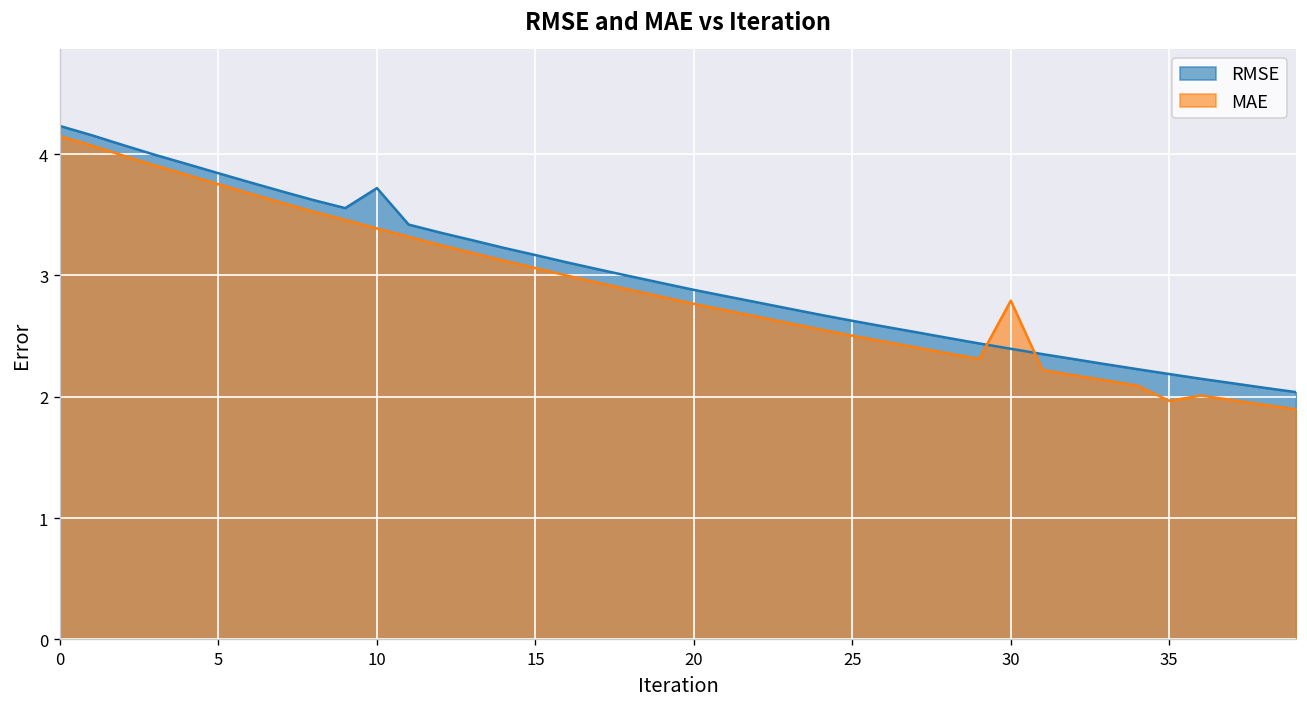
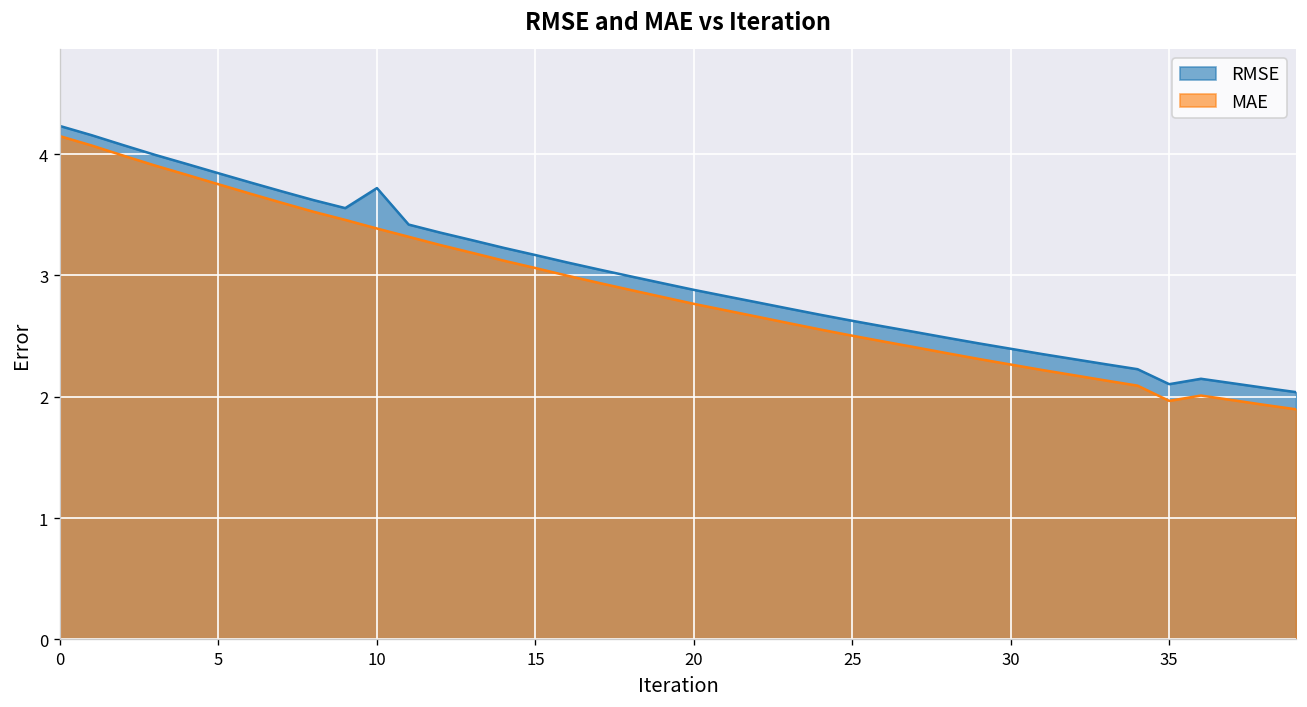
MAE, 30: 2.79 -> 2.27
RMSE, 35: 2.19 -> 2.10
